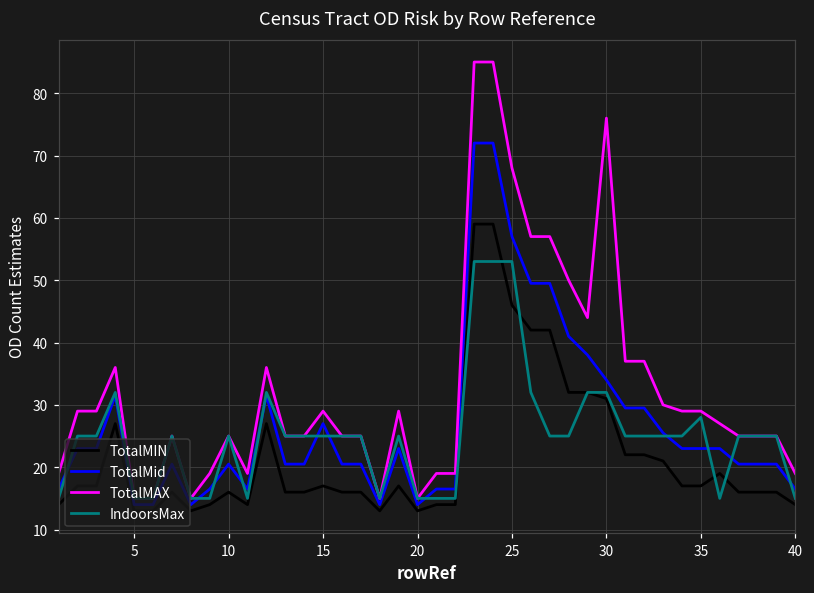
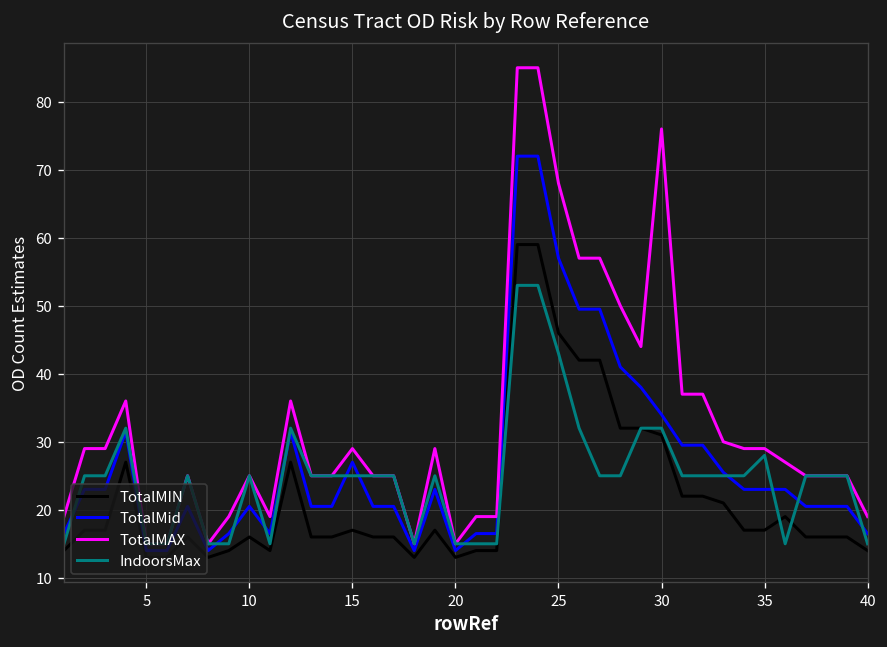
IndoorsMax, 25: 53 -> 43
